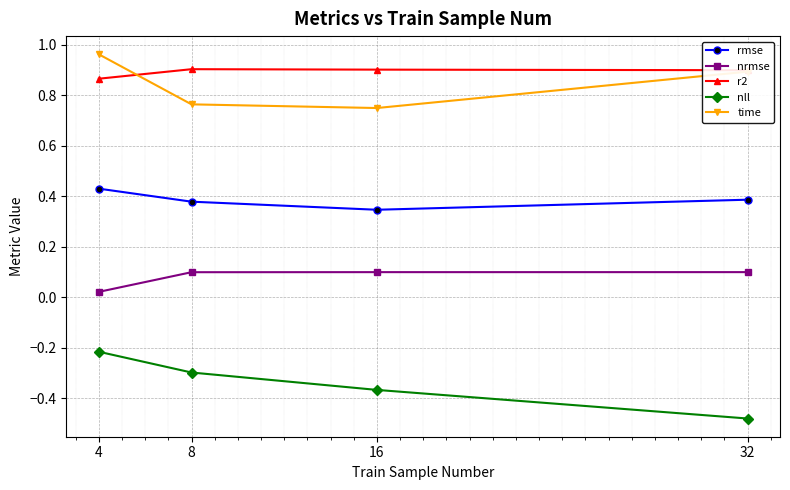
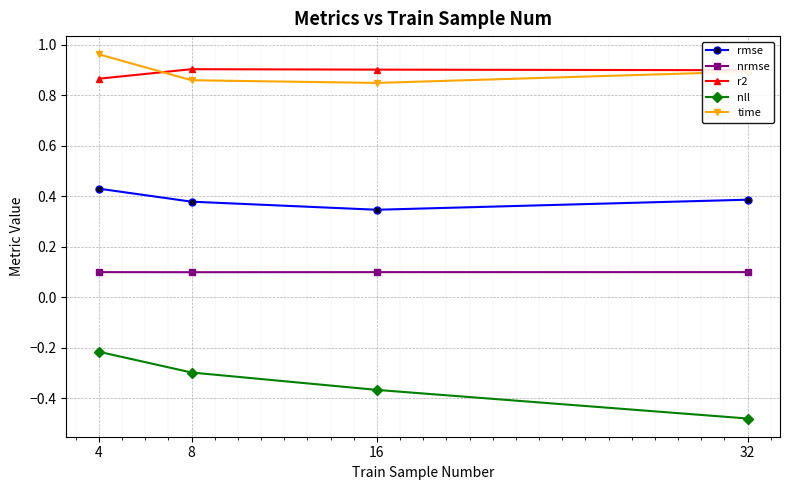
nrmse, 4: 0.02 -> 0.10
time, 8: 0.76 -> 0.86
time, 16: 0.75 -> 0.85
